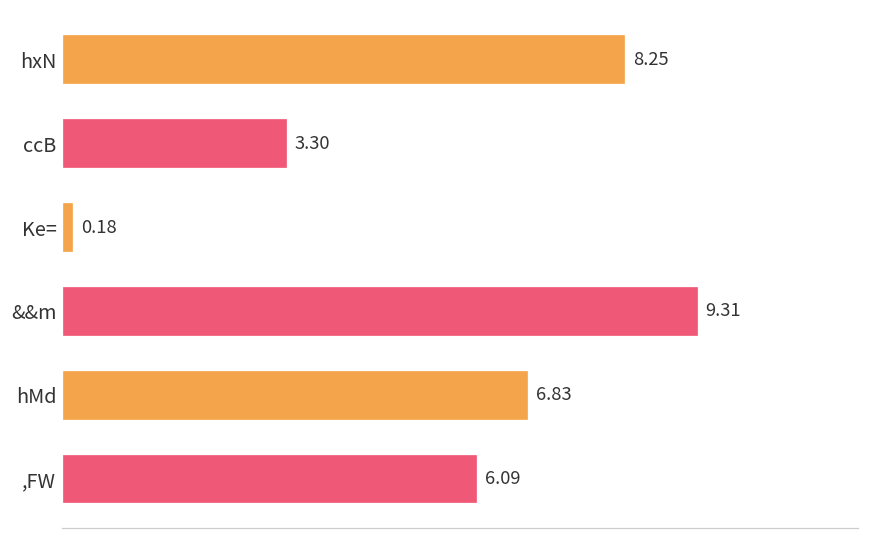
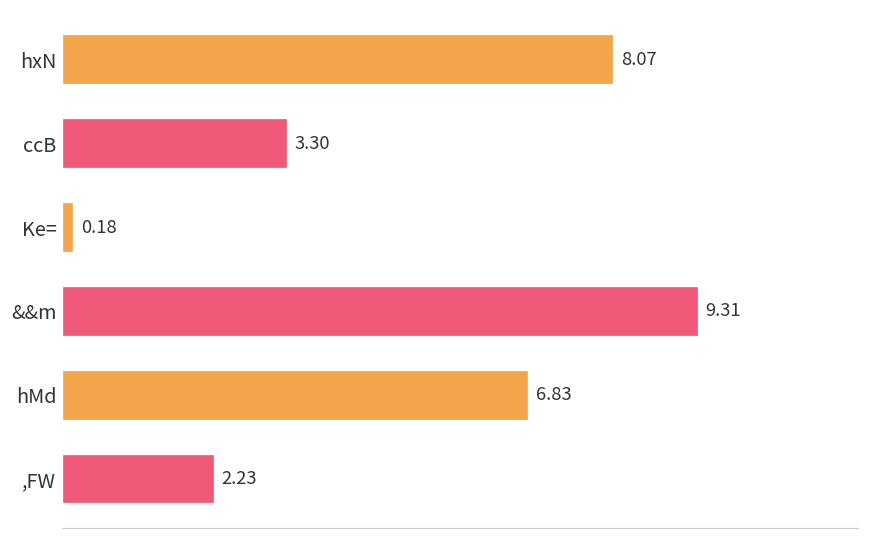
hxN: 8.25 -> 8.07
,FW: 6.09 -> 2.23
